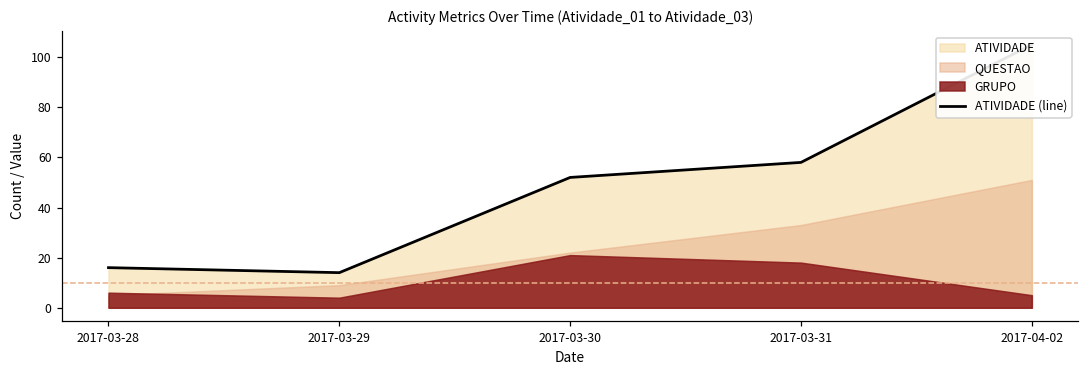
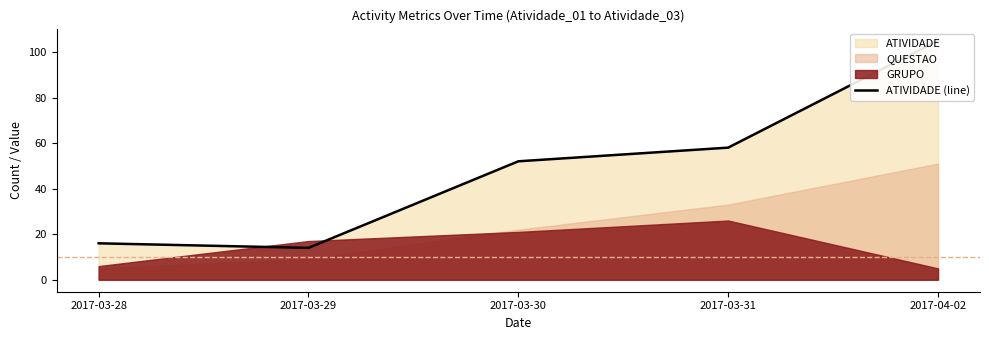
GRUPO, 2017-03-29: 4 -> 17
GRUPO, 2017-03-31: 18 -> 26
